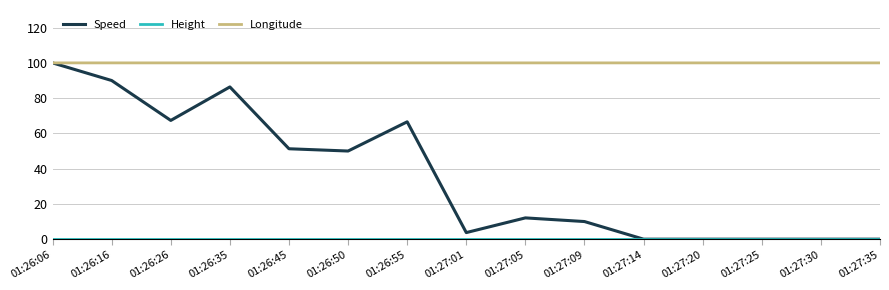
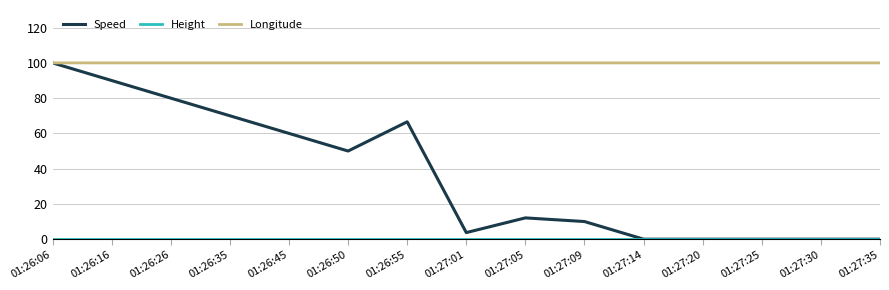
Speed, 01:26:26: 67 -> 80
Speed, 01:26:35: 86 -> 70
Speed, 01:26:45: 51 -> 60
